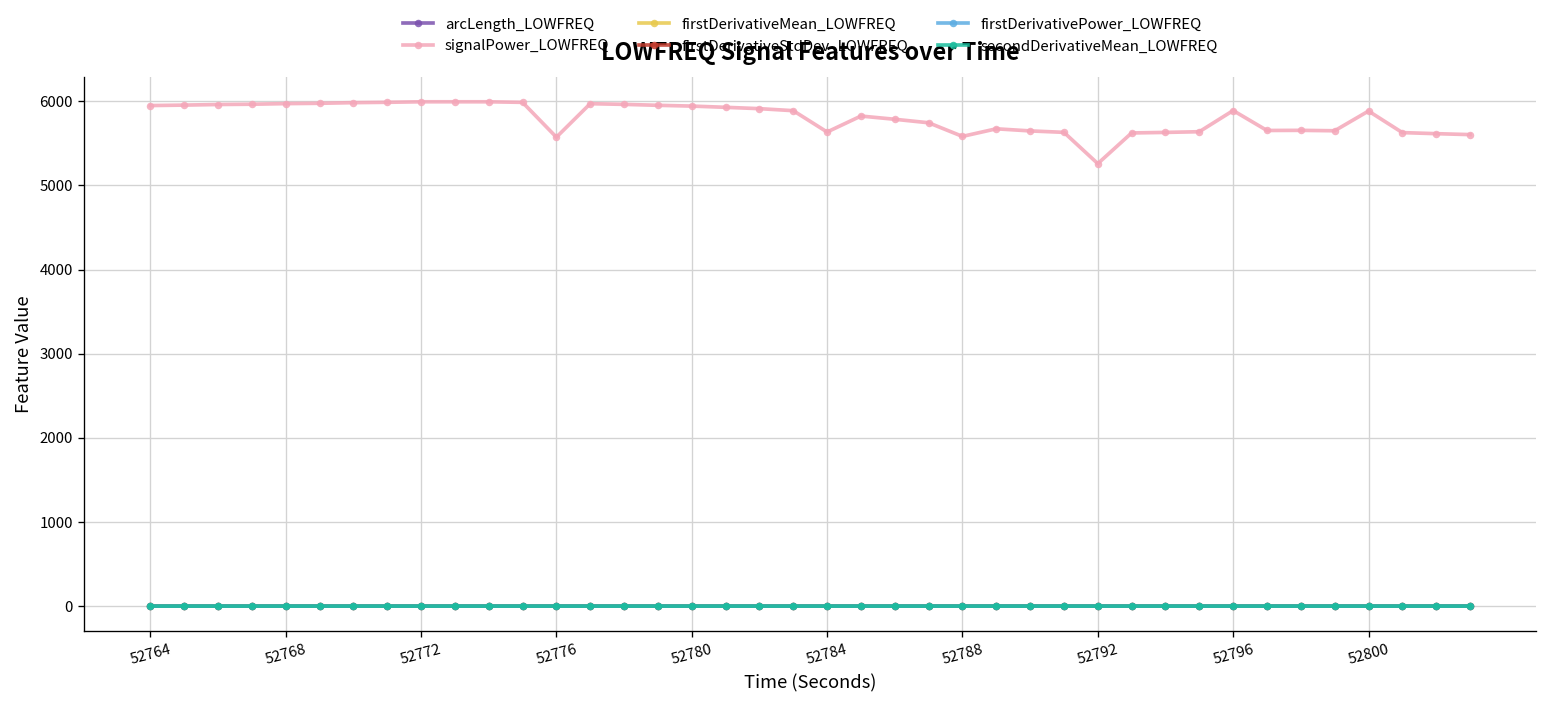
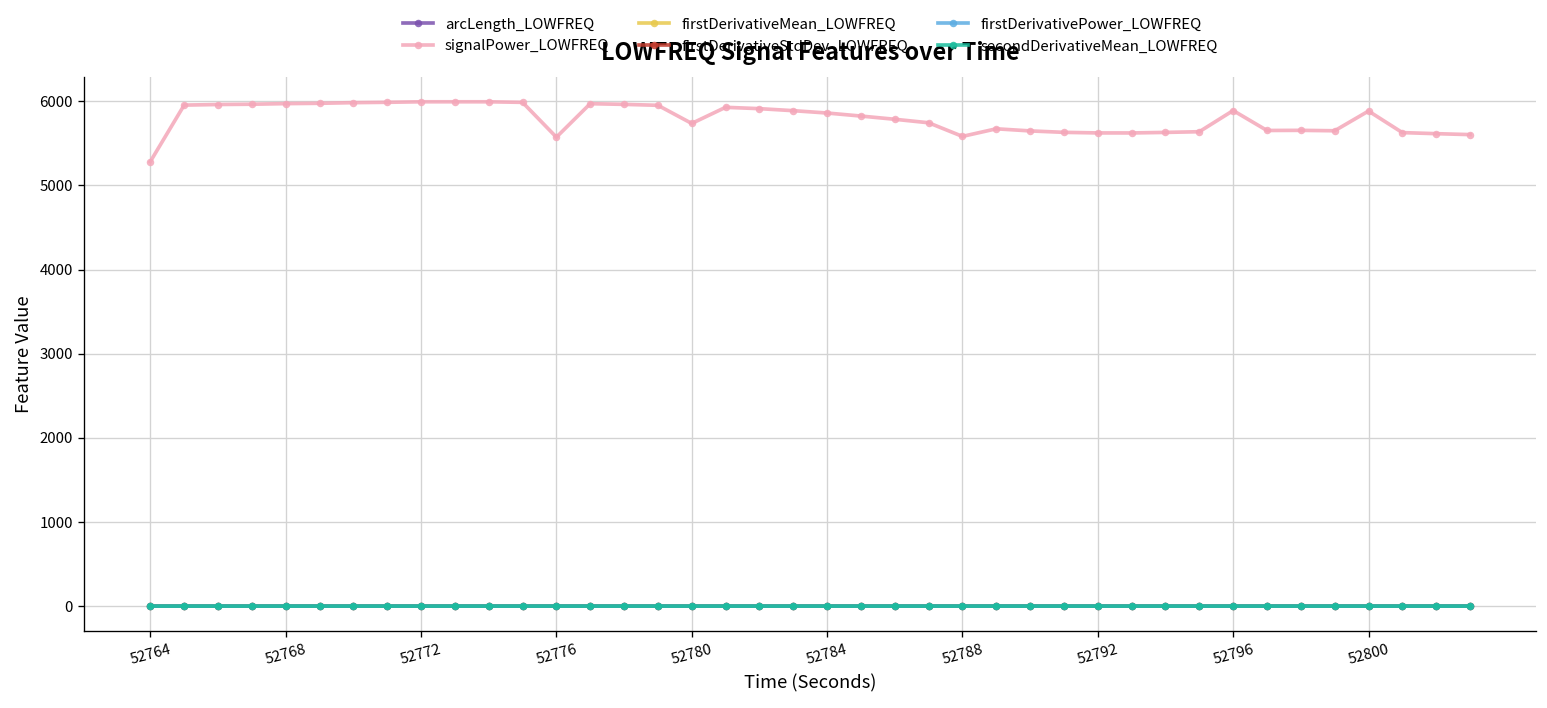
signalPower_LOWFREQ, 52764: 5900 -> 5300
signalPower_LOWFREQ, 52780: 5900 -> 5700
signalPower_LOWFREQ, 52784: 5600 -> 5900
signalPower_LOWFREQ, 52792: 5300 -> 5600
